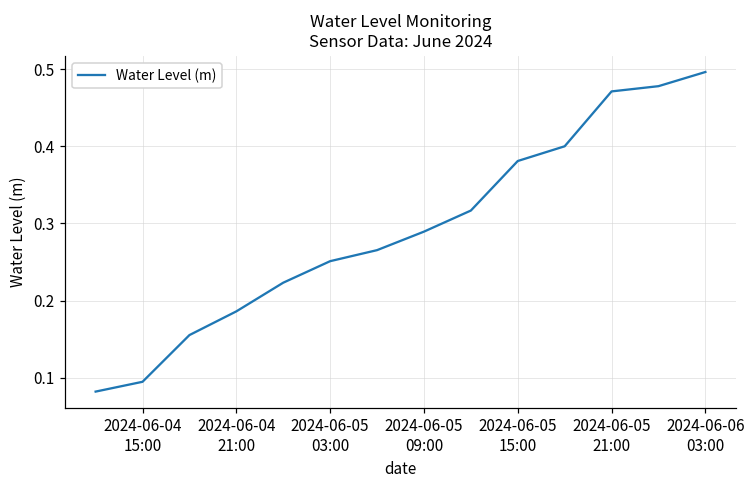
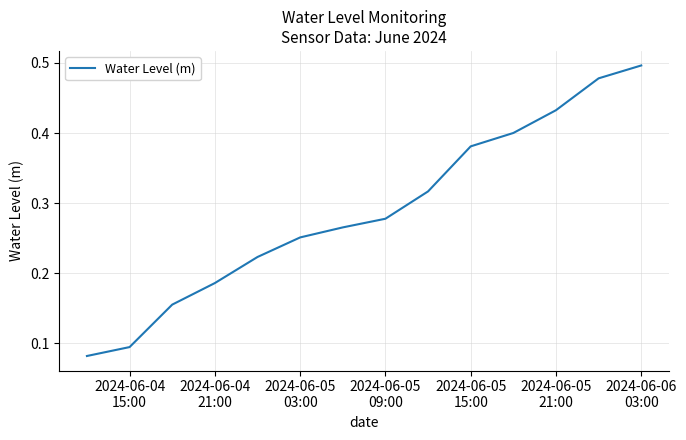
2024-06-05 09:00: 0.29 -> 0.28
2024-06-05 21:00: 0.47 -> 0.43
